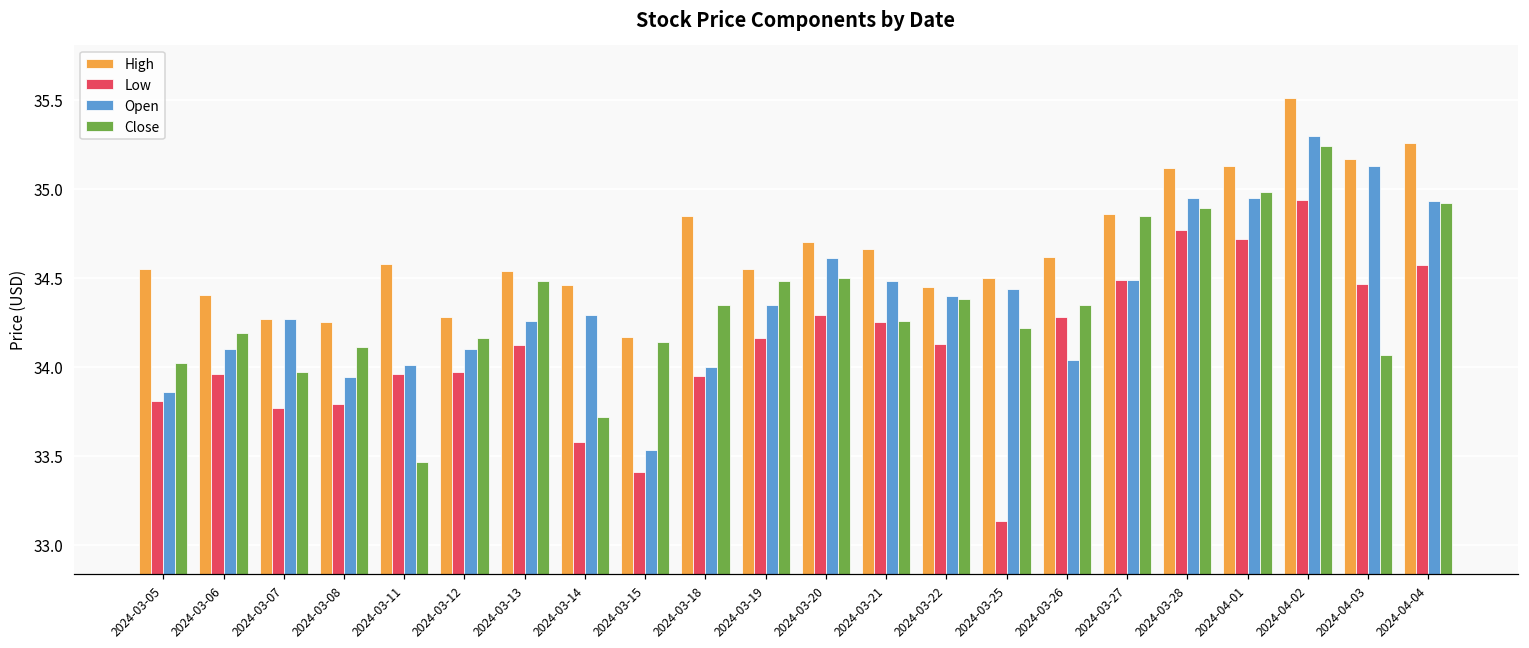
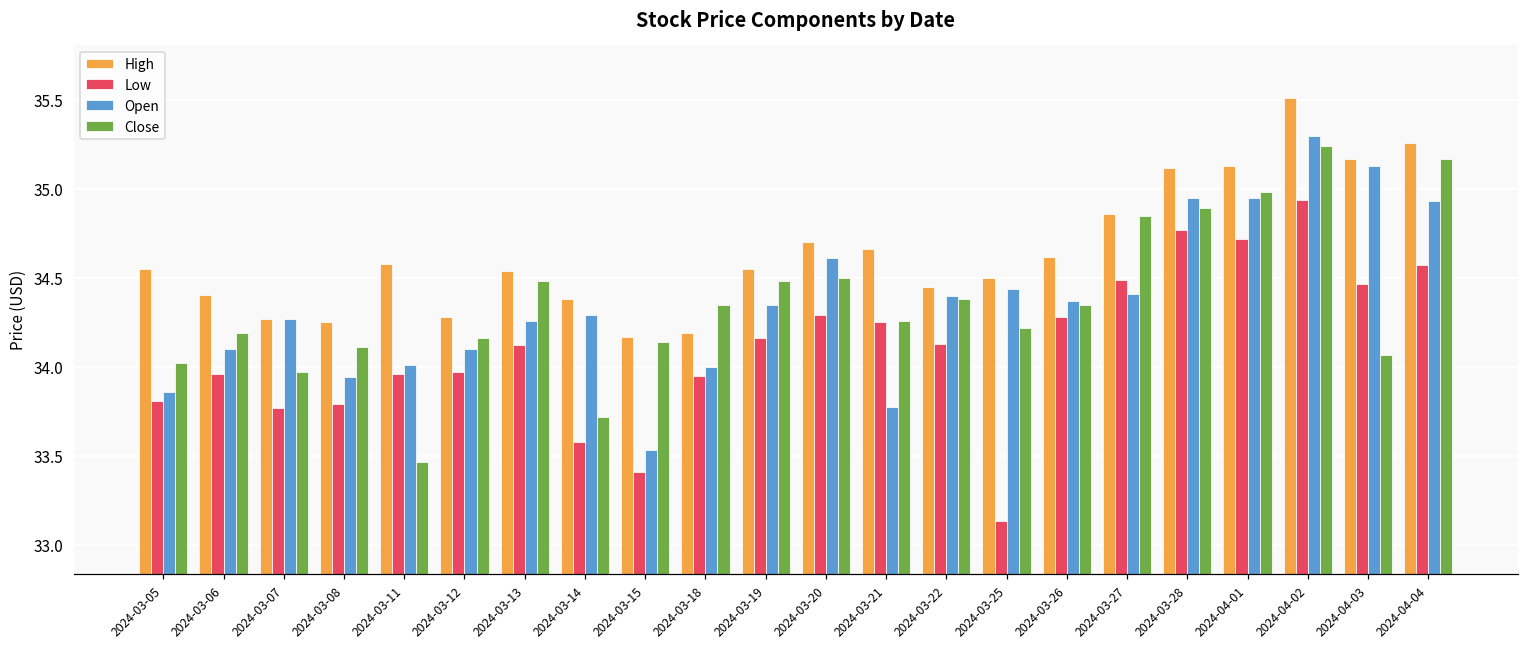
High, 2024-03-14: 34.46 -> 34.38
High, 2024-03-18: 34.85 -> 34.19
Open, 2024-03-21: 34.48 -> 33.77
Open, 2024-03-26: 34.04 -> 34.37
Open, 2024-03-27: 34.49 -> 34.41
Close, 2024-04-04: 34.92 -> 35.17
